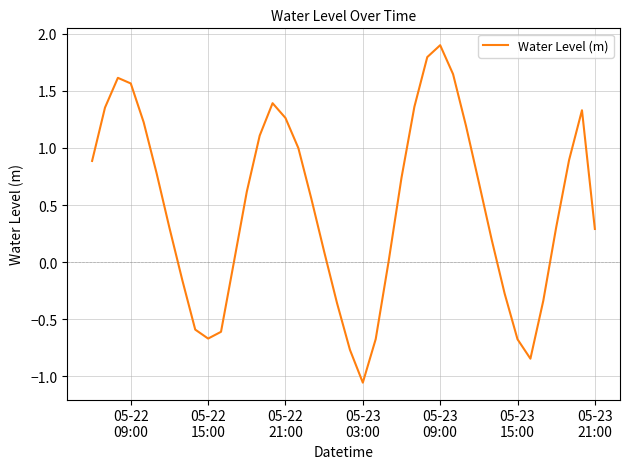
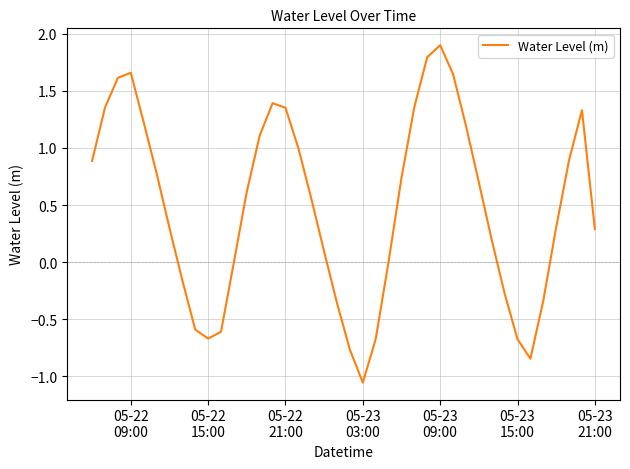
05-22 09:00: 1.56 -> 1.66
05-22 21:00: 1.26 -> 1.35
